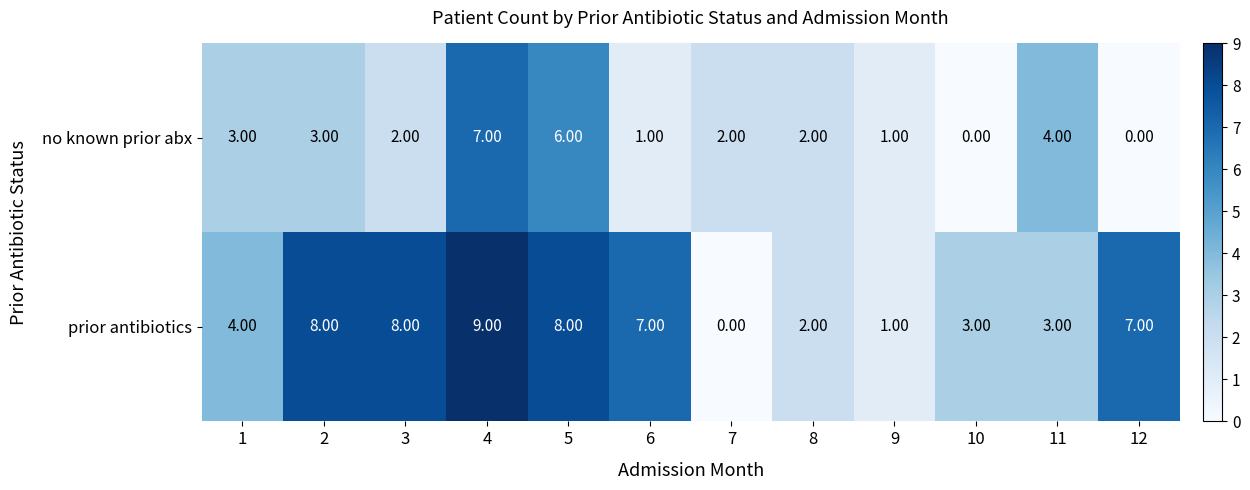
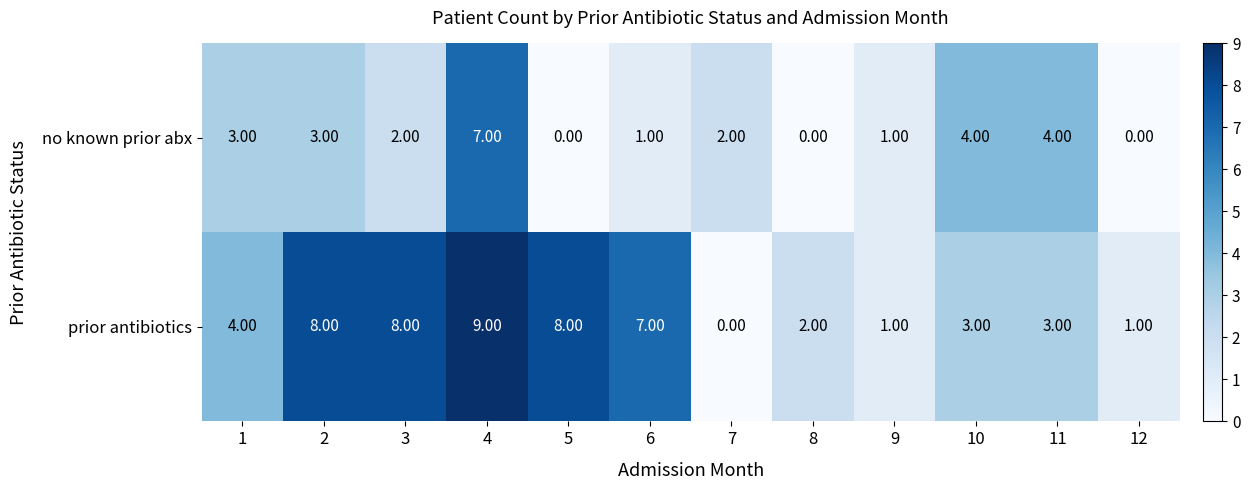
no known prior abx, 5: 6.00 -> 0.00
no known prior abx, 8: 2.00 -> 0.00
no known prior abx, 10: 0.00 -> 4.00
prior antibiotics, 12: 7.00 -> 1.00
